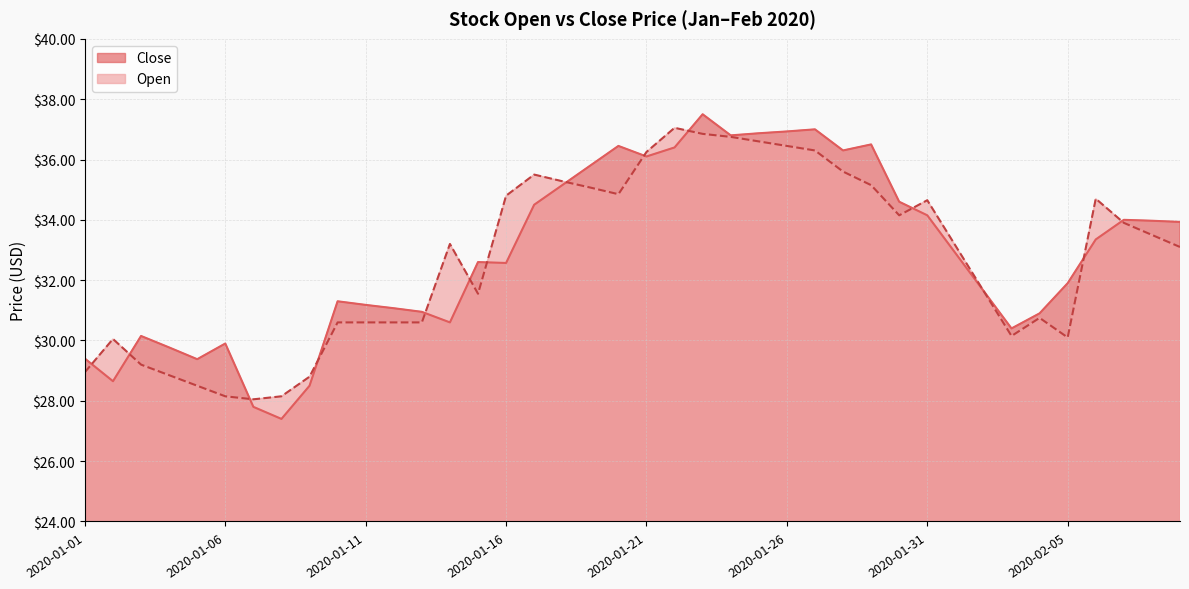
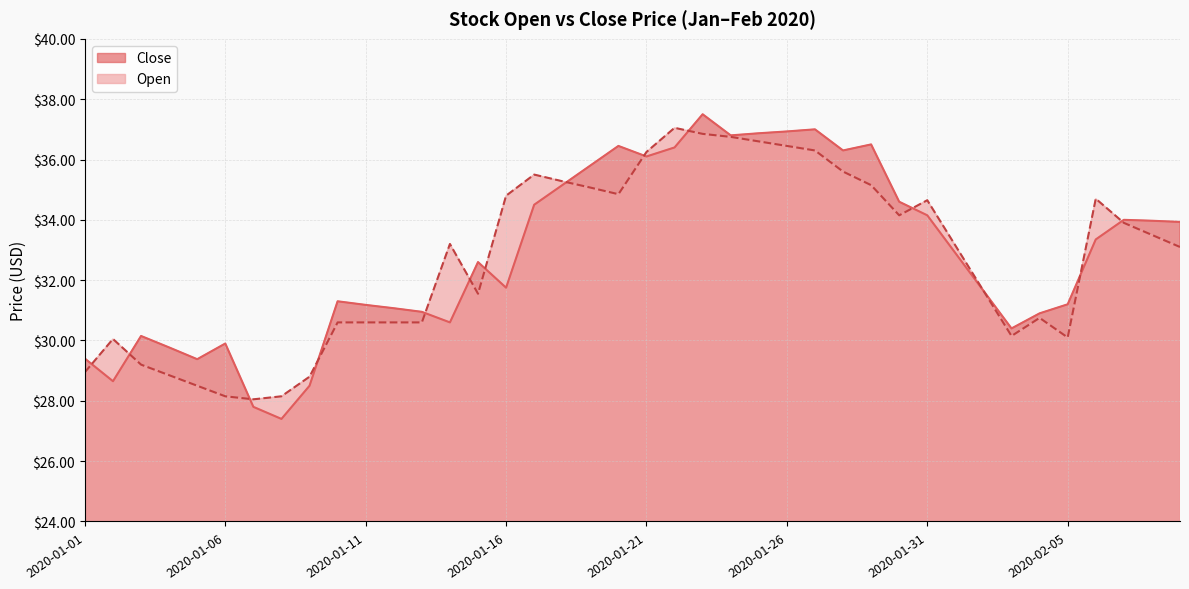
Close, 2020-01-16: $32.6 -> $31.8
Close, 2020-02-05: $31.9 -> $31.2
